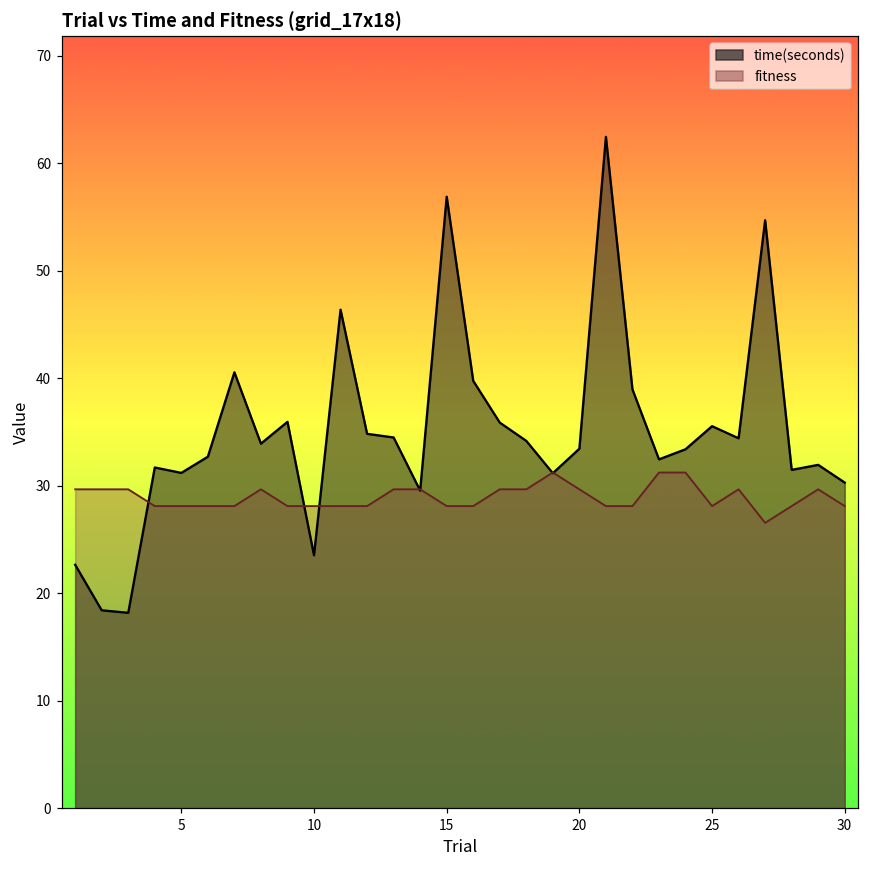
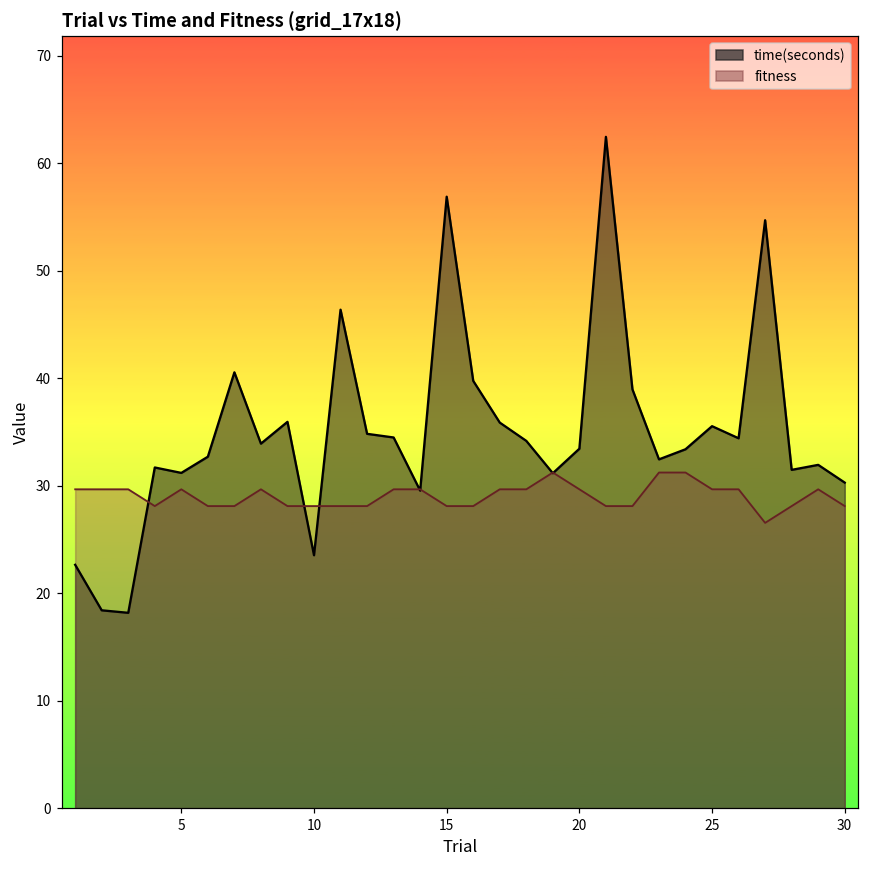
fitness, 5: 28 -> 30
fitness, 25: 28 -> 30
